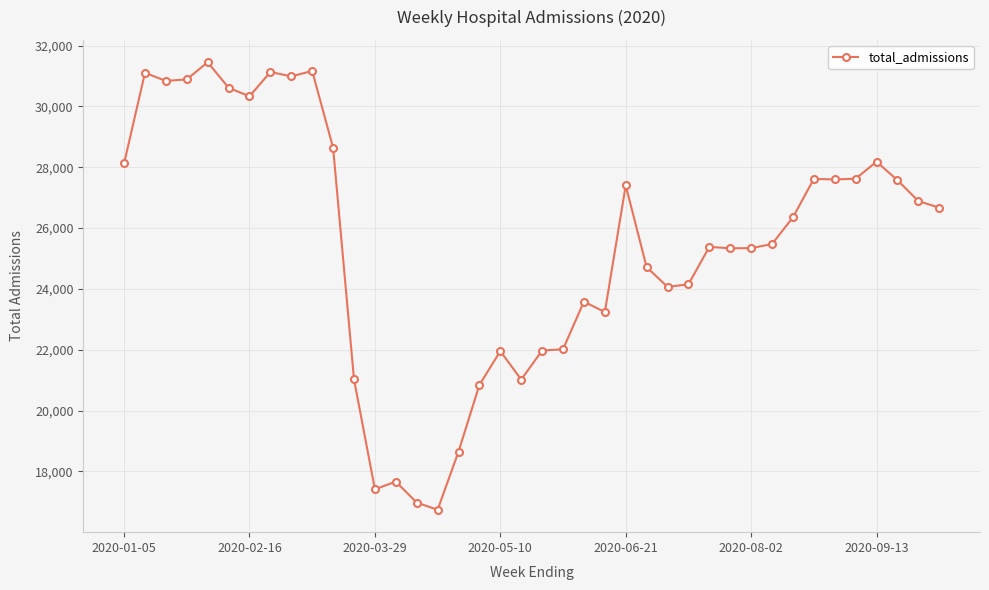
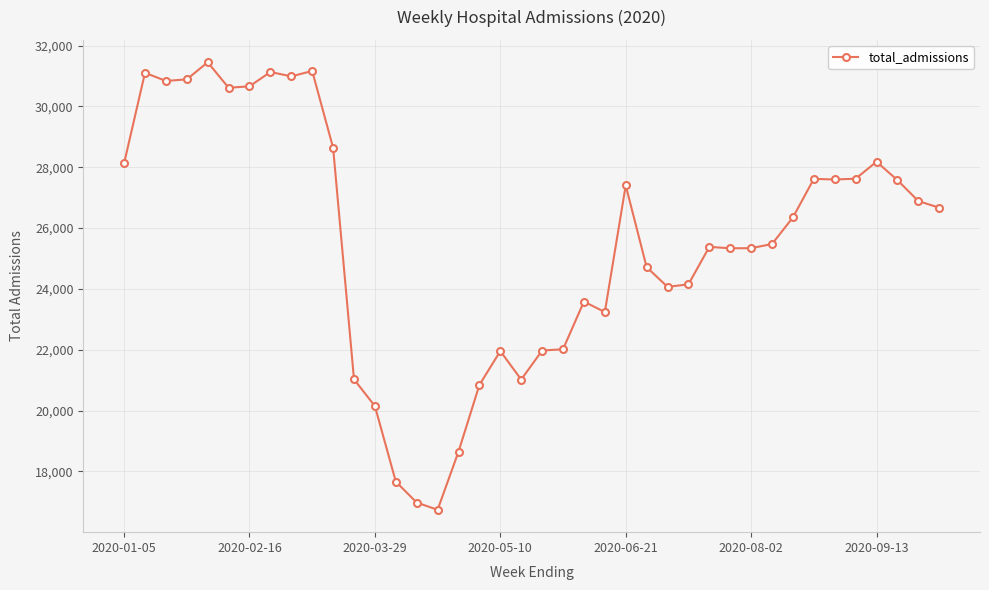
2020-02-16: 30,300 -> 30,700
2020-03-29: 17,400 -> 20,100
